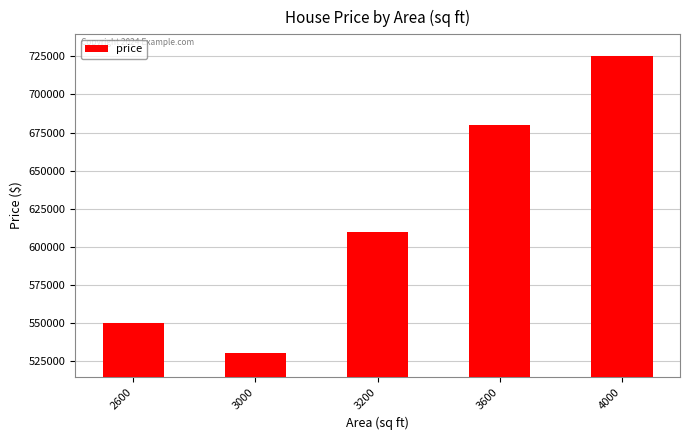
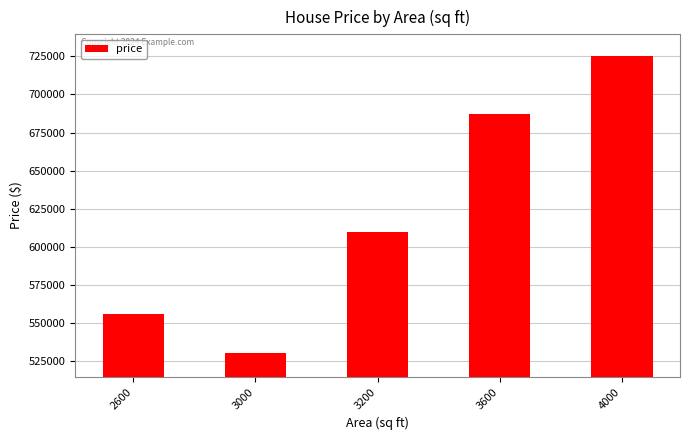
2600: 550000 -> 556000
3600: 680000 -> 687000
